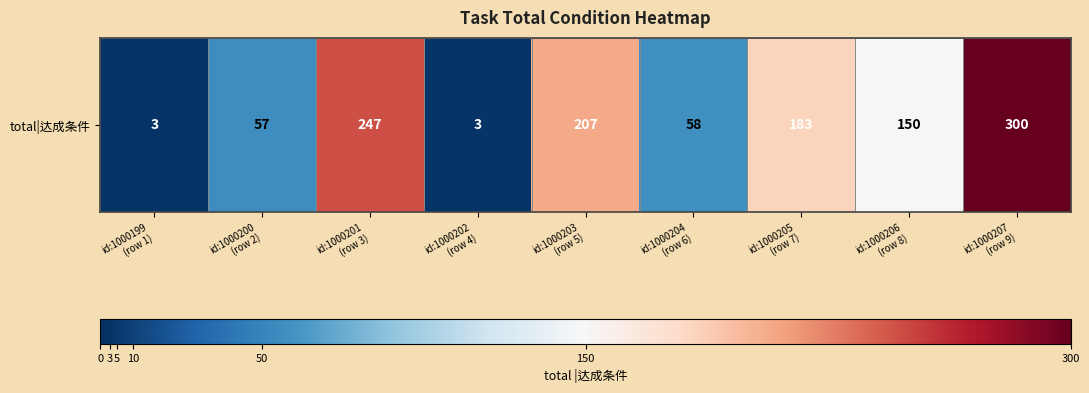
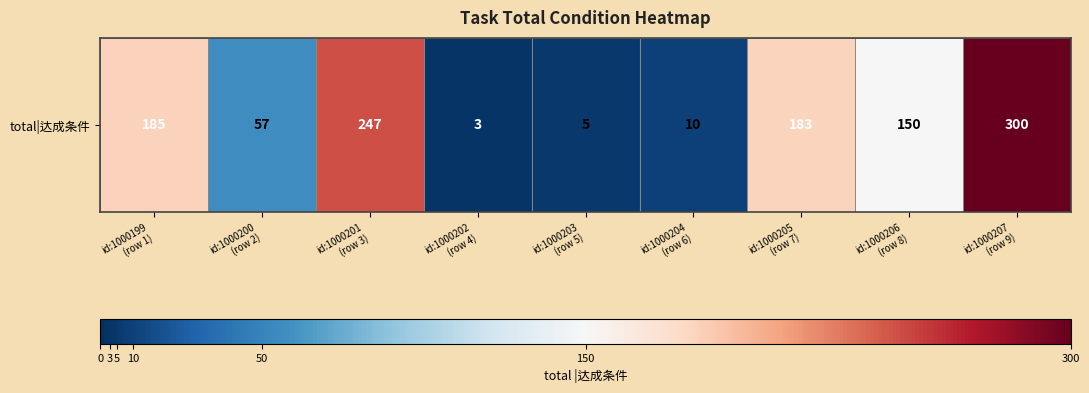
total|达成条件, id:1000199 (row 1): 3 -> 185
total|达成条件, id:1000203 (row 5): 207 -> 5
total|达成条件, id:1000204 (row 6): 58 -> 10
